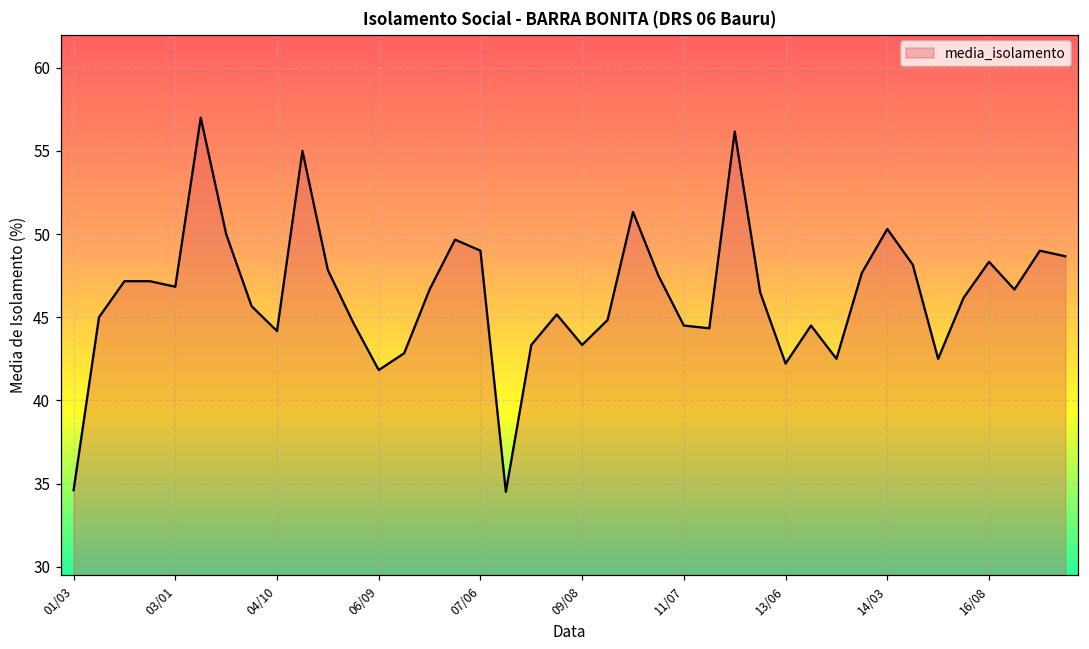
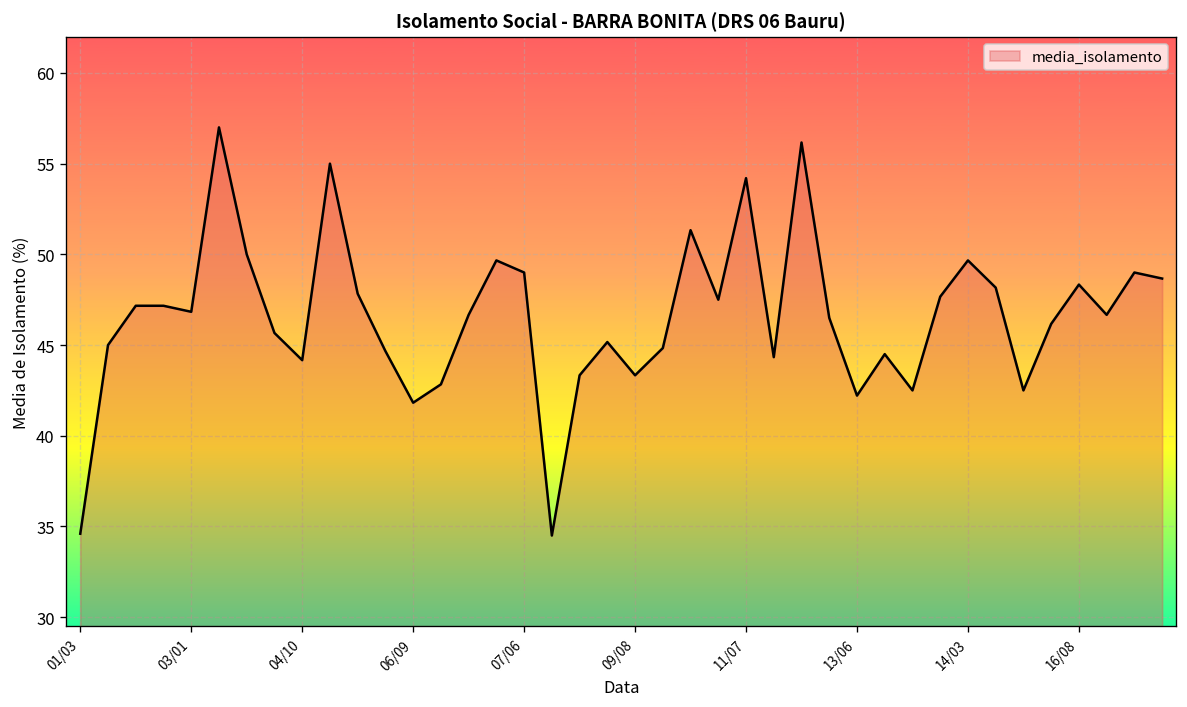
11/07: 44.5 -> 54.2
14/03: 50.3 -> 49.7
